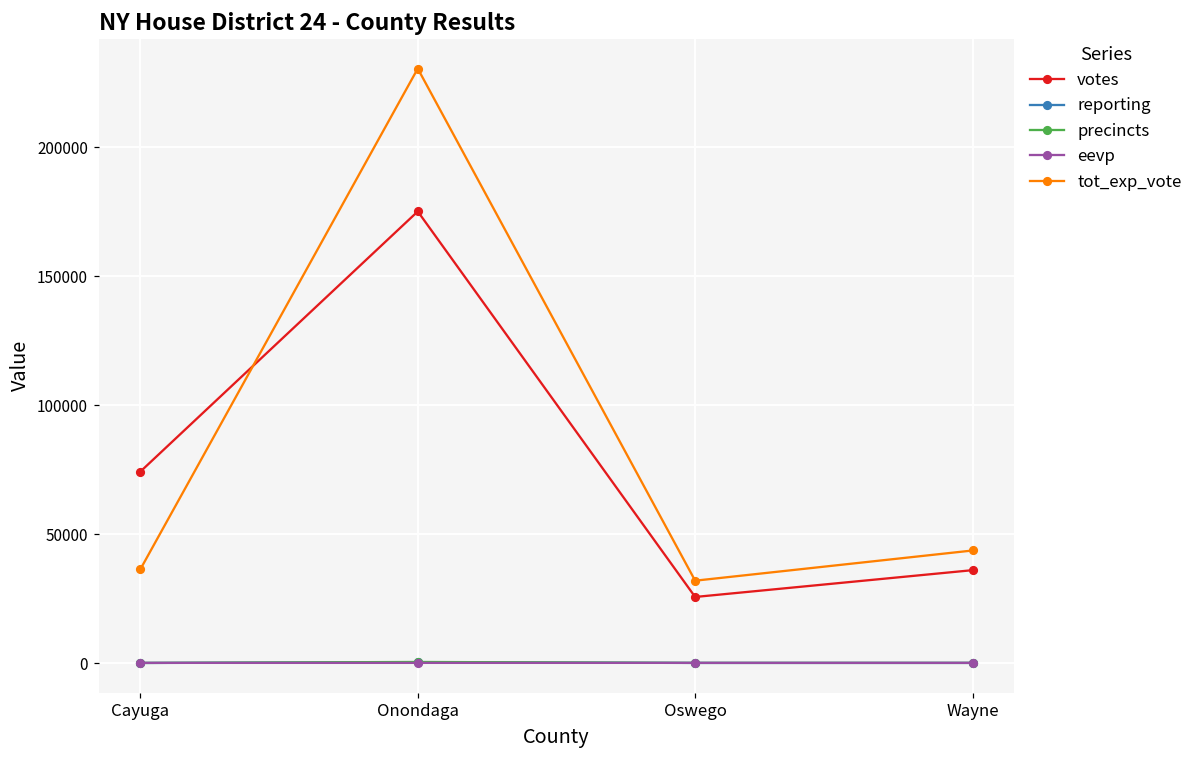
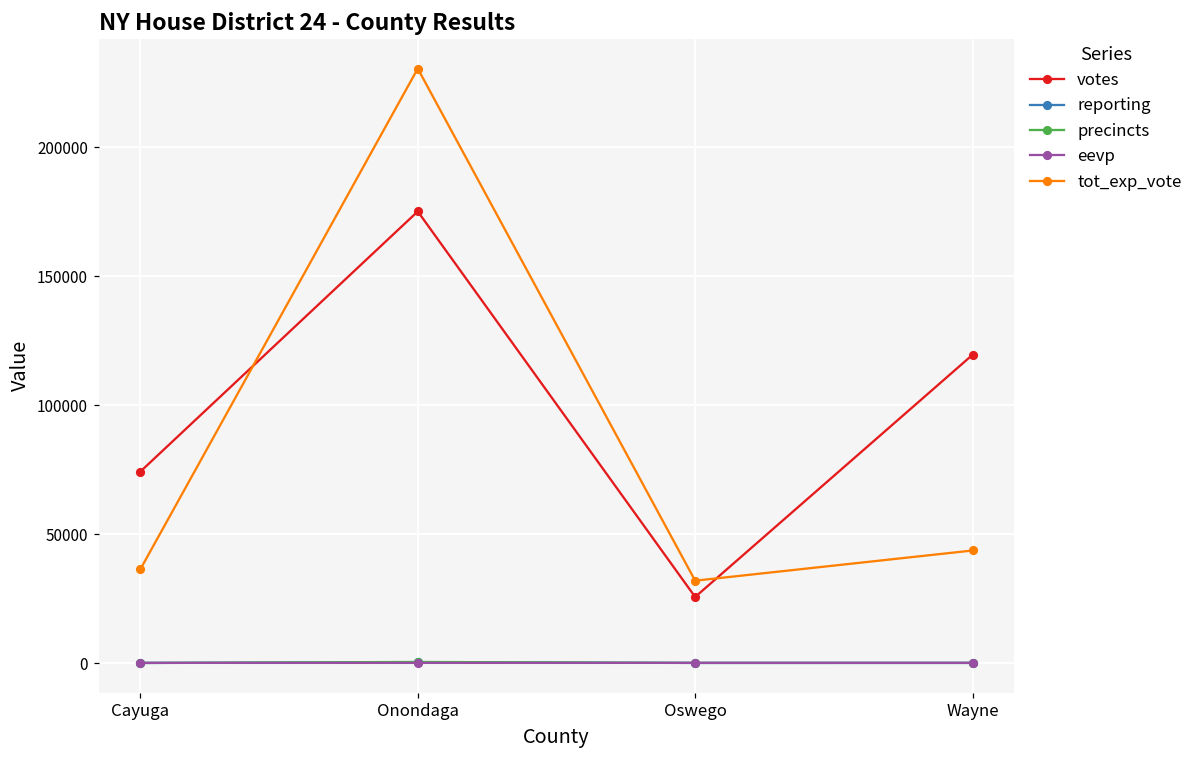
votes, Wayne: 36000 -> 120000
